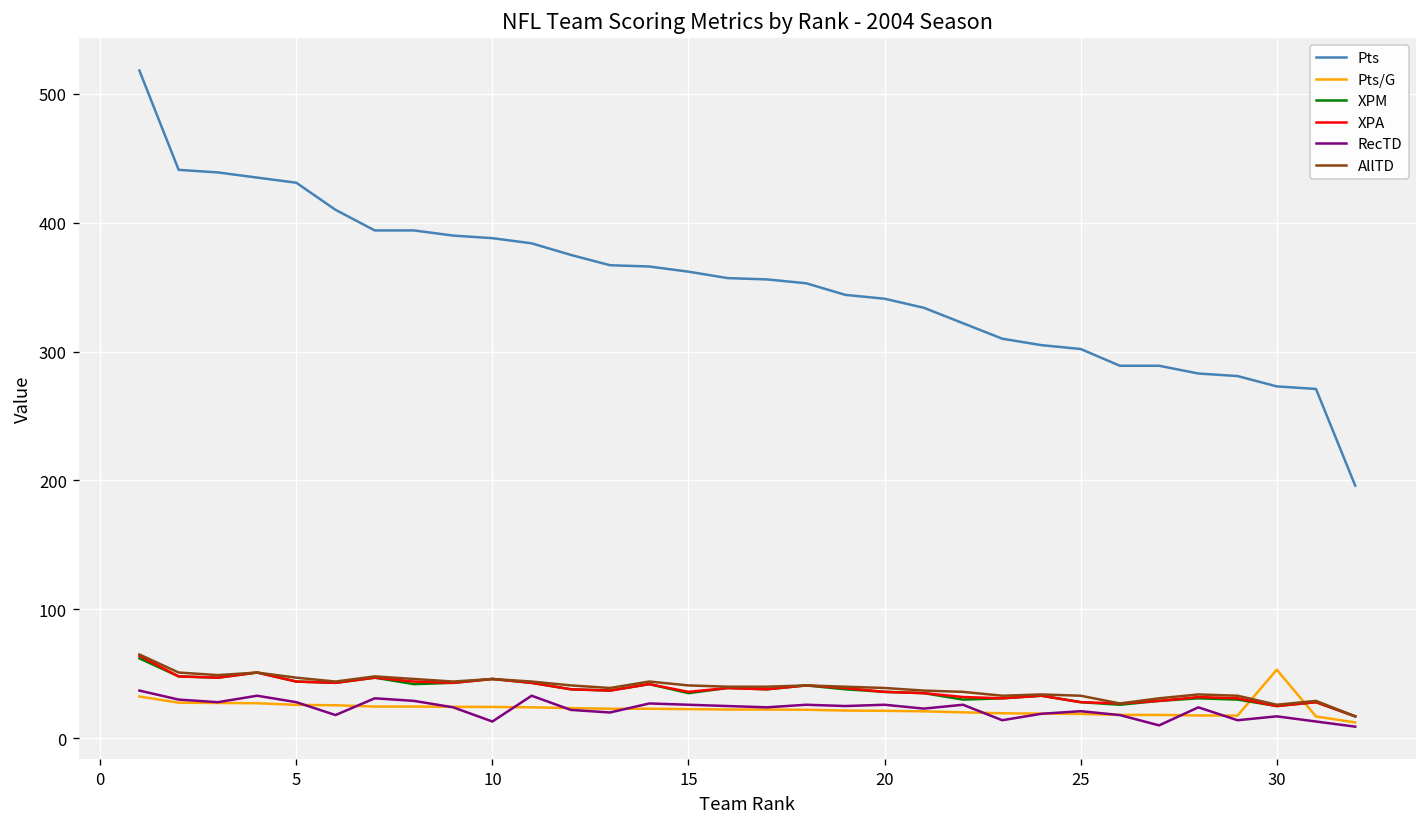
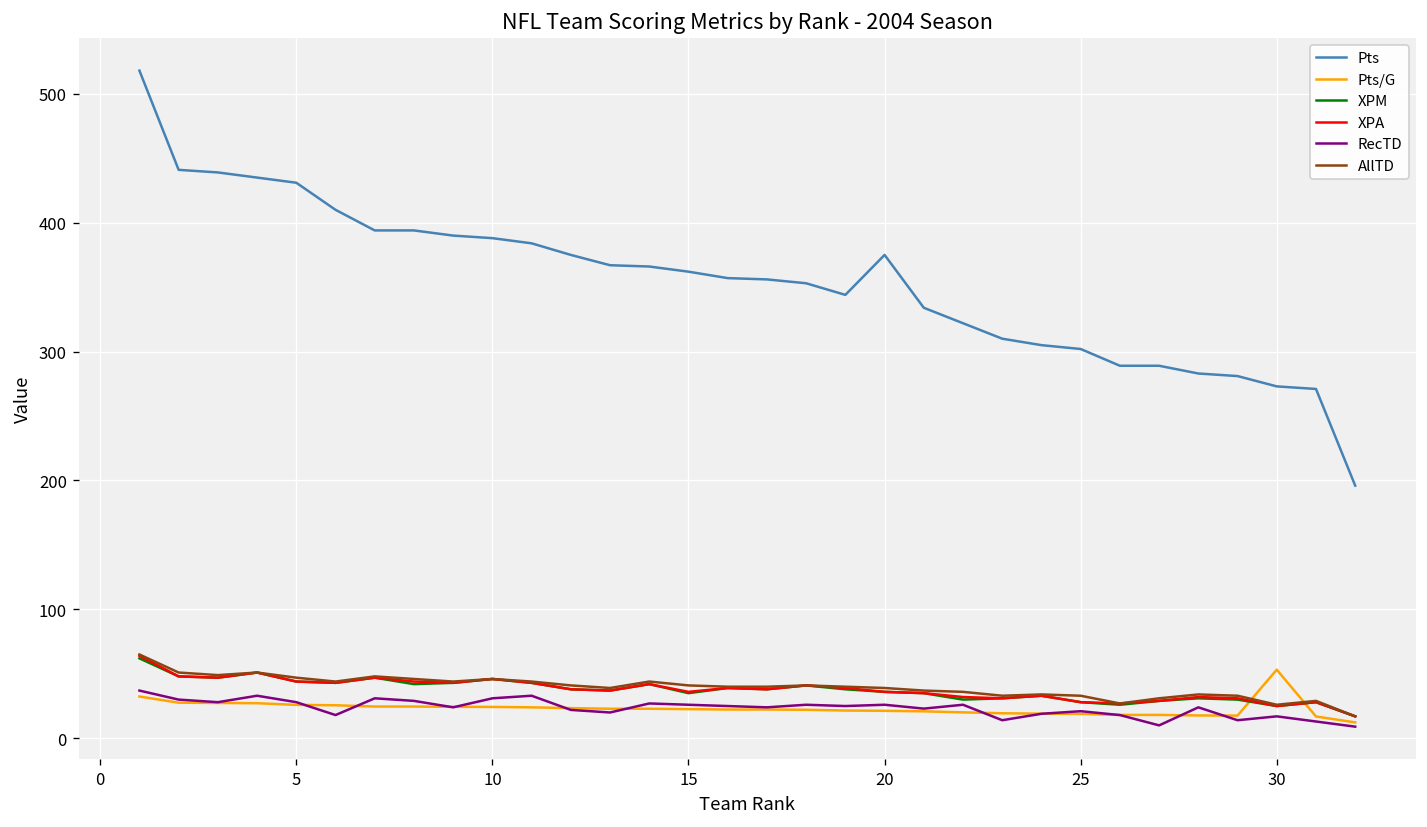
RecTD, 10: 13 -> 31
Pts, 20: 341 -> 375
